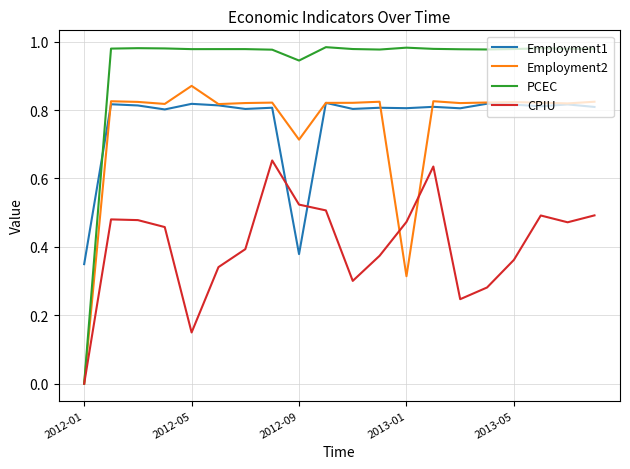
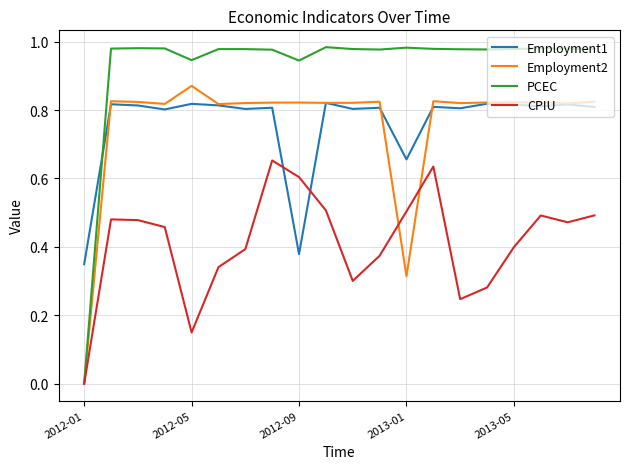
PCEC, 2012-05: 0.98 -> 0.95
Employment2, 2012-09: 0.71 -> 0.82
CPIU, 2012-09: 0.52 -> 0.60
Employment1, 2013-01: 0.81 -> 0.66
CPIU, 2013-01: 0.47 -> 0.50
CPIU, 2013-05: 0.36 -> 0.40
